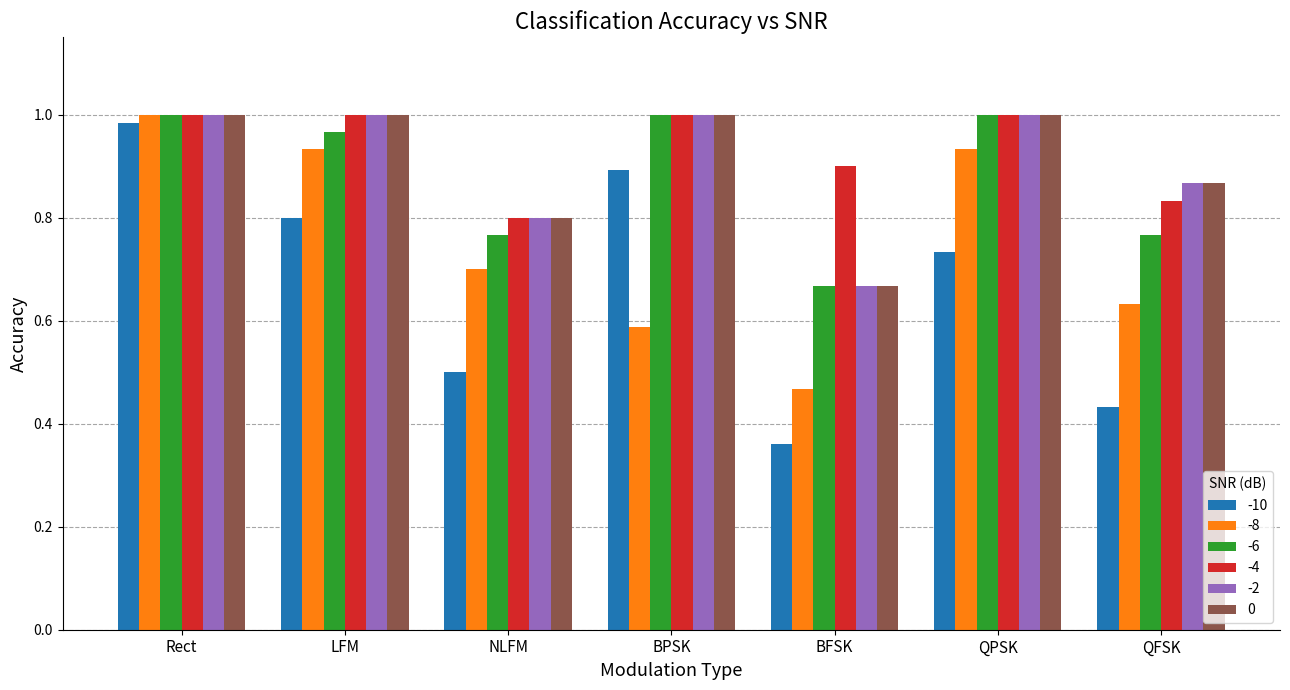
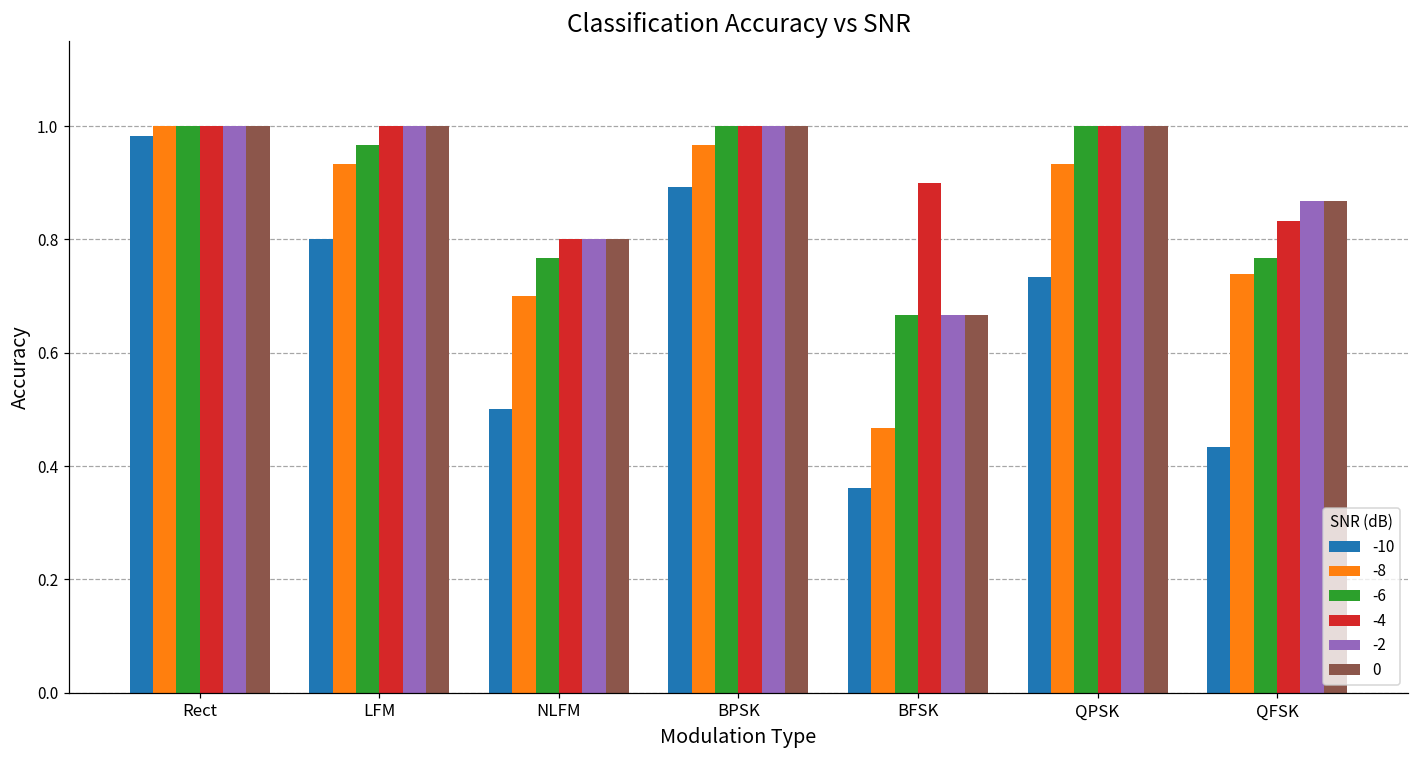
-8, BPSK: 0.59 -> 0.97
-8, QFSK: 0.63 -> 0.74
